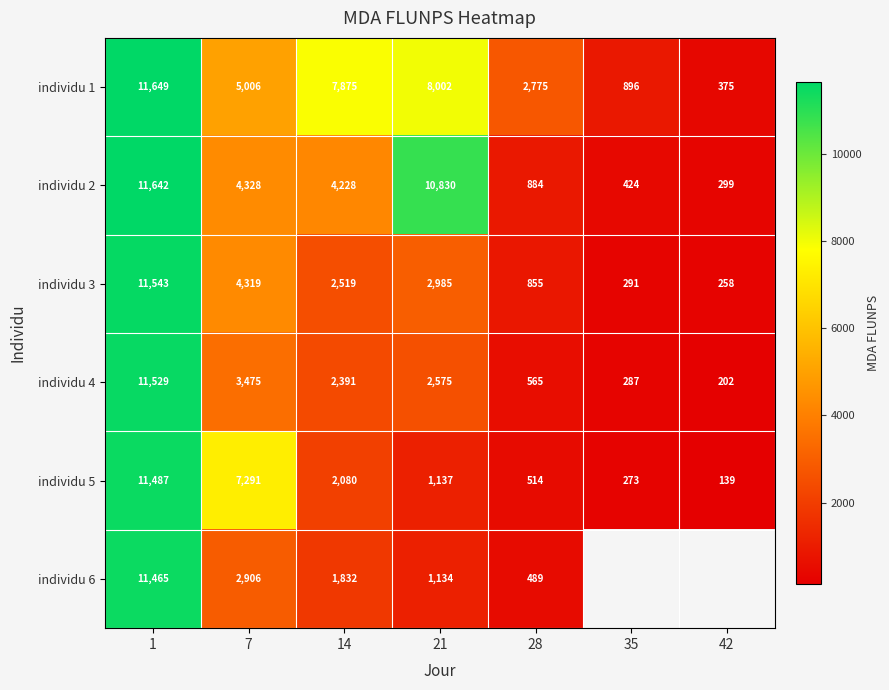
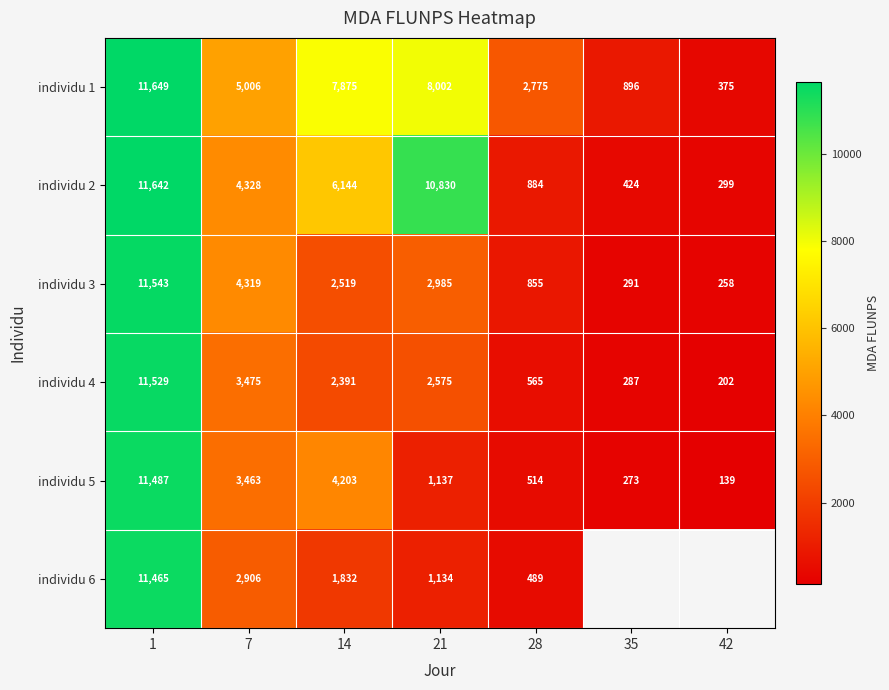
individu 2, 14: 4,228 -> 6,144
individu 5, 7: 7,291 -> 3,463
individu 5, 14: 2,080 -> 4,203
